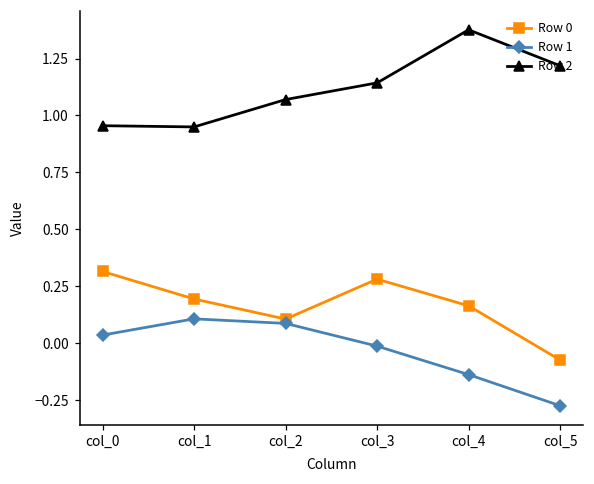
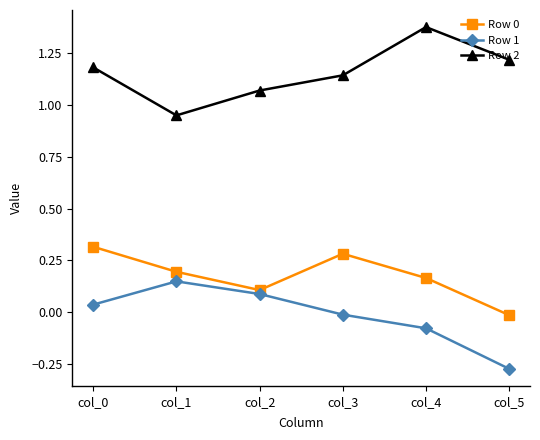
Row 2, col_0: 0.96 -> 1.18
Row 1, col_1: 0.11 -> 0.15
Row 1, col_4: -0.14 -> -0.08
Row 0, col_5: -0.07 -> -0.01
